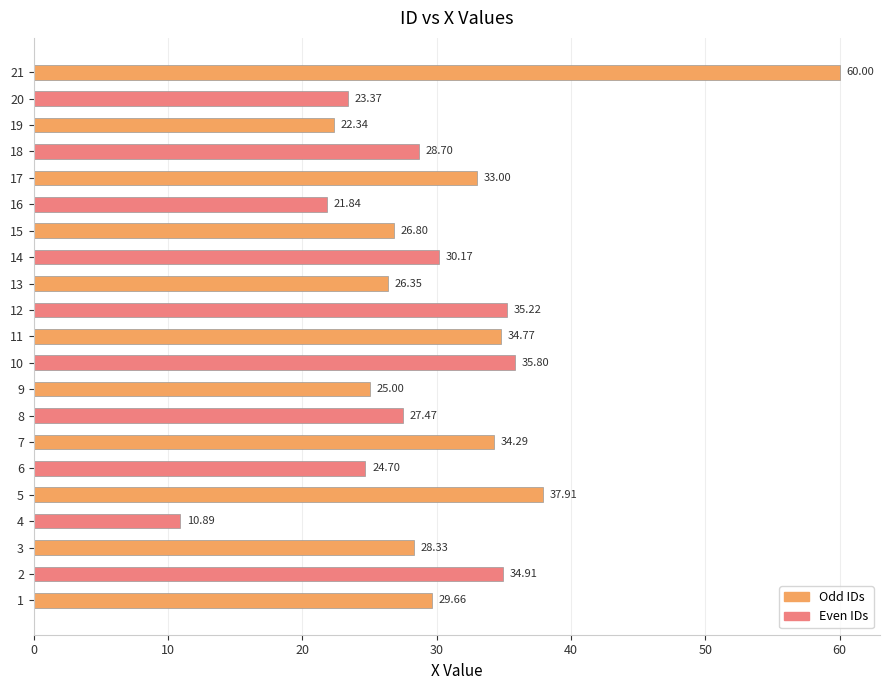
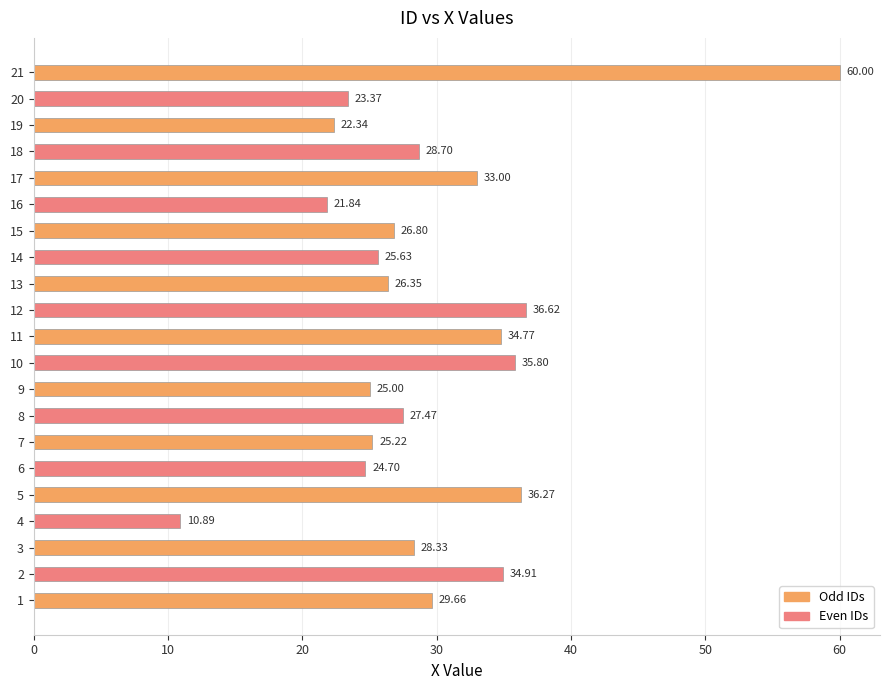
14: 30.17 -> 25.63
12: 35.22 -> 36.62
7: 34.29 -> 25.22
5: 37.91 -> 36.27
